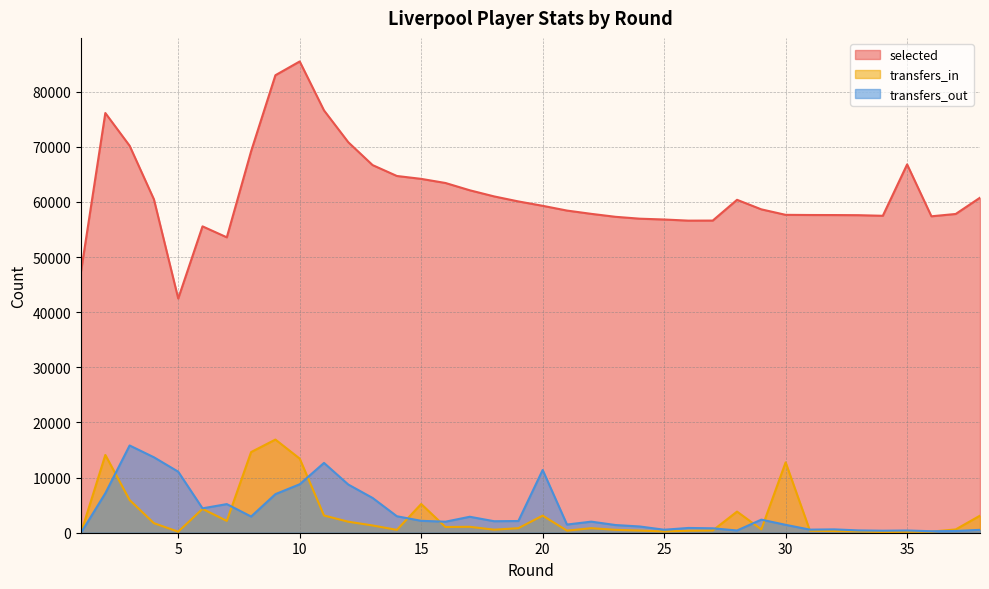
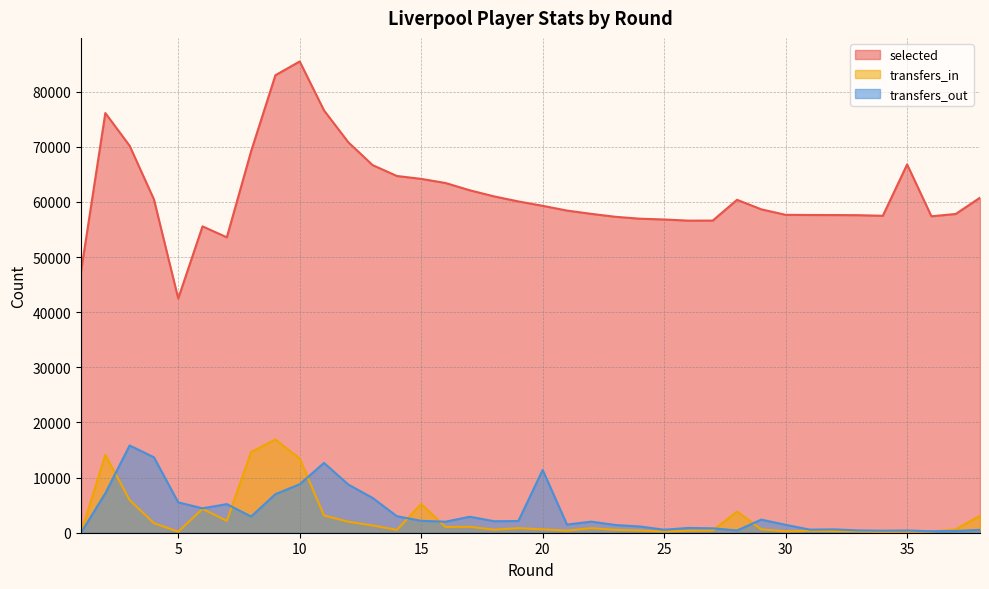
transfers_out, 5: 11000 -> 6000
transfers_in, 20: 3000 -> 1000
transfers_in, 30: 13000 -> 0
